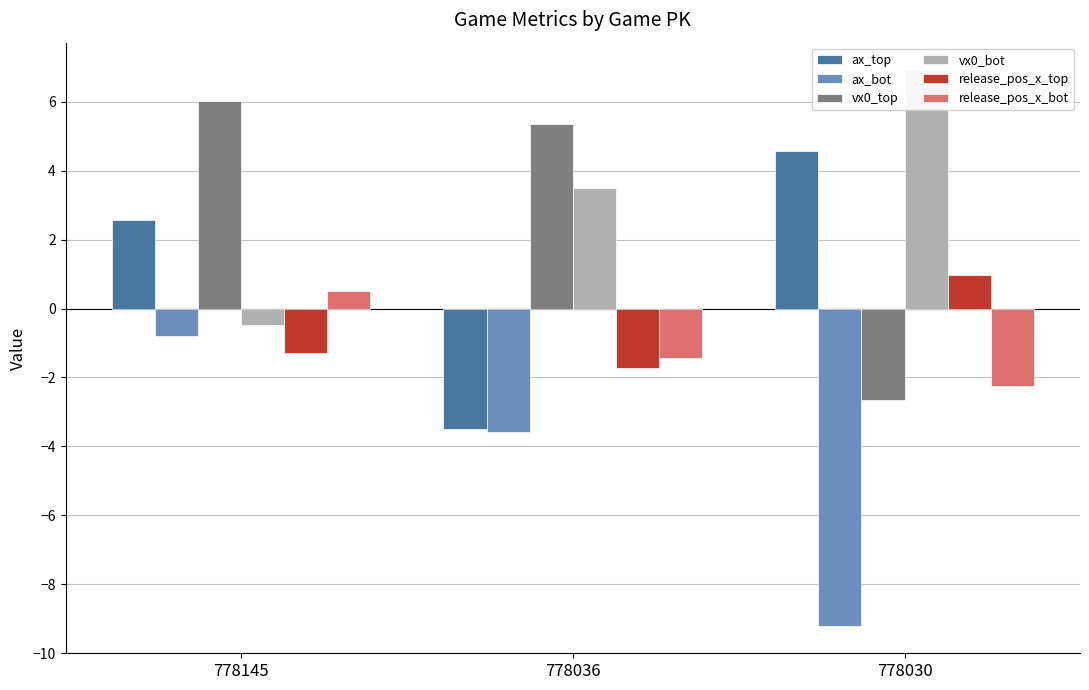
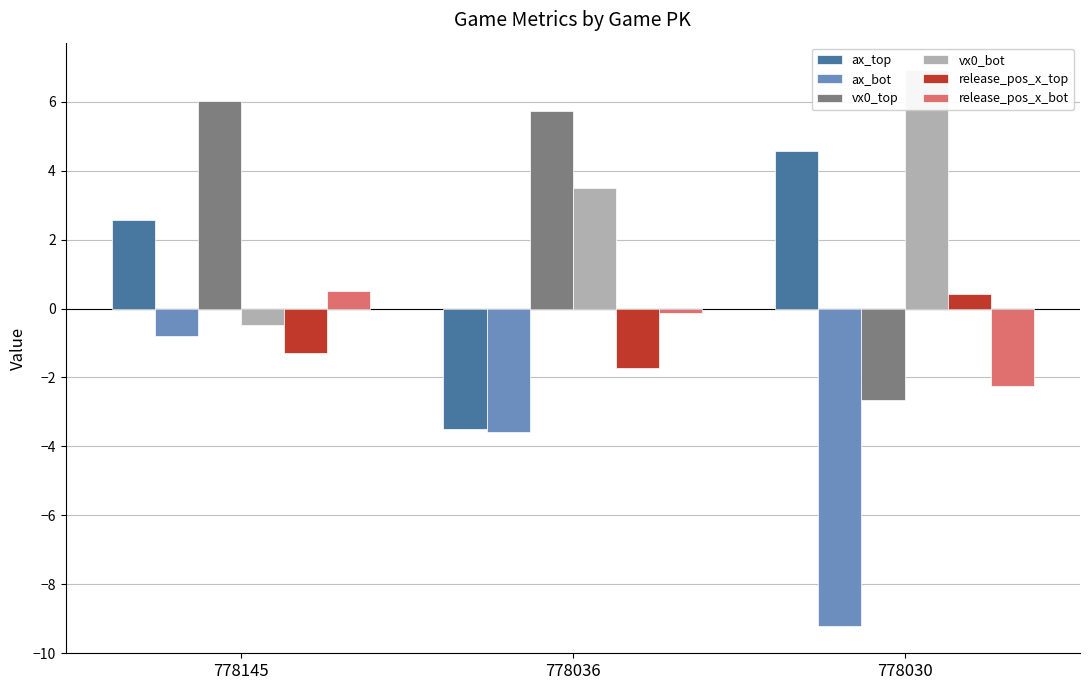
vx0_top, 778036: 5.4 -> 5.7
release_pos_x_bot, 778036: -1.4 -> -0.1
release_pos_x_top, 778030: 1.0 -> 0.4
